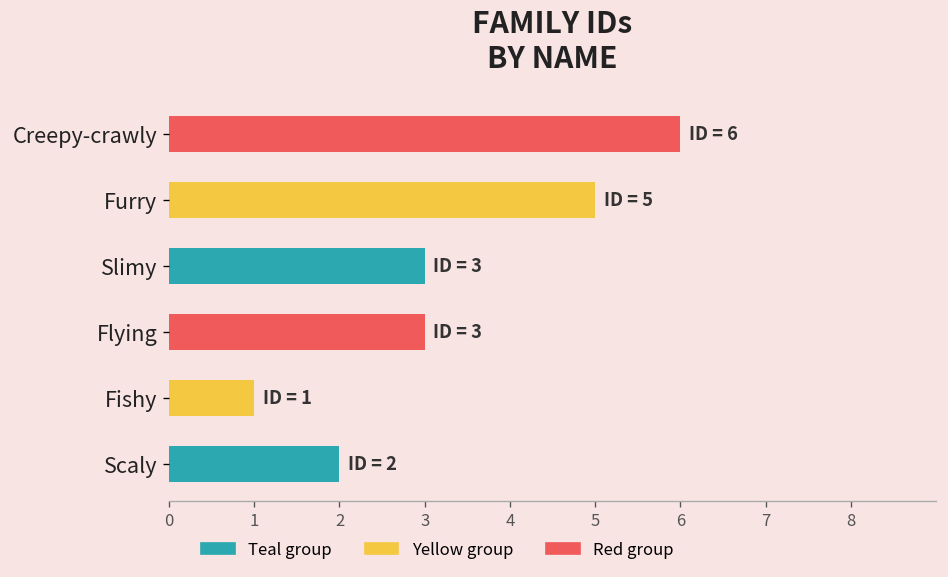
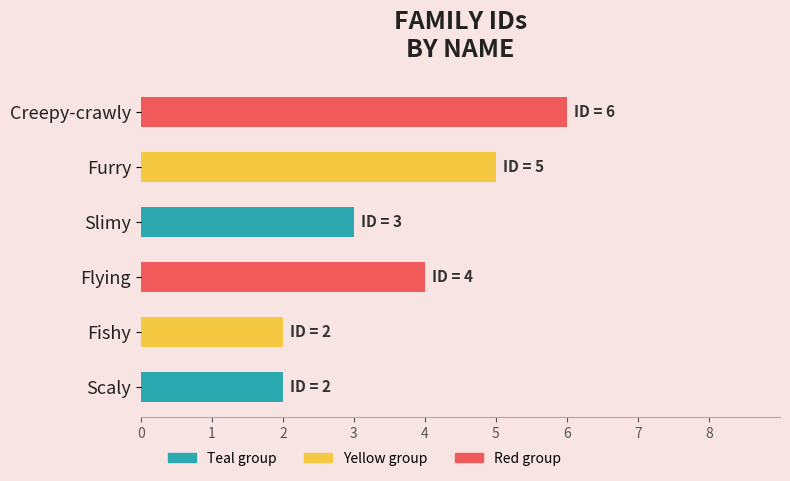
Flying: 3 -> 4
Fishy: 1 -> 2
